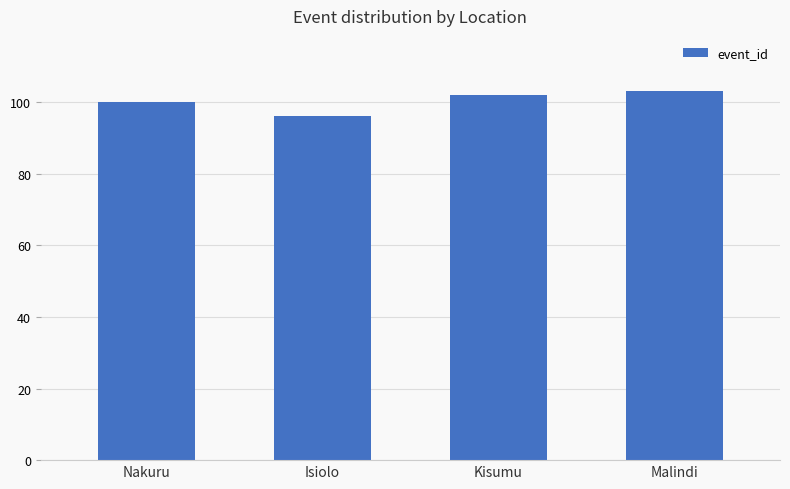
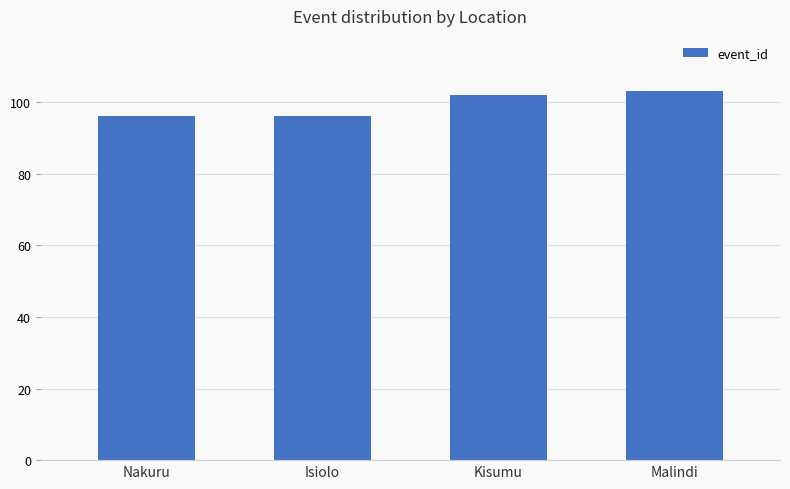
Nakuru: 100 -> 96
